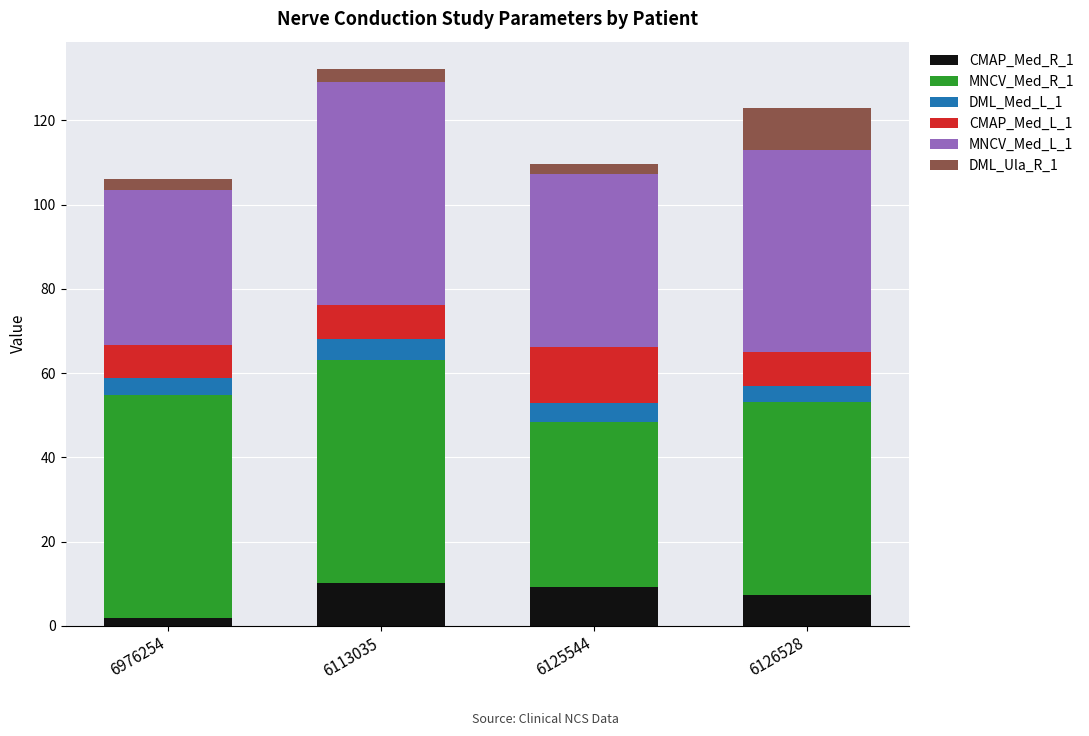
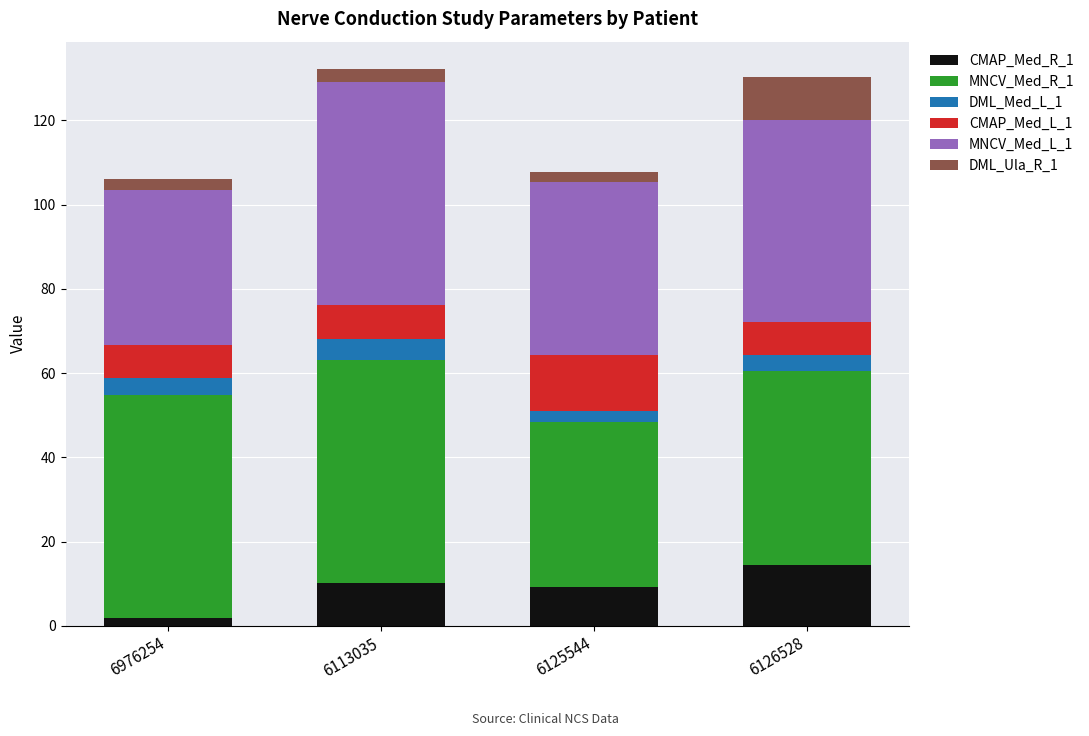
DML_Med_L_1, 6125544: 5 -> 3
CMAP_Med_R_1, 6126528: 7 -> 15
